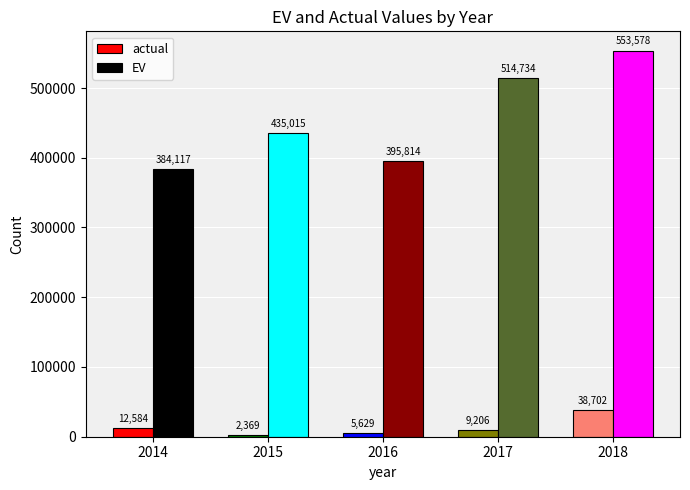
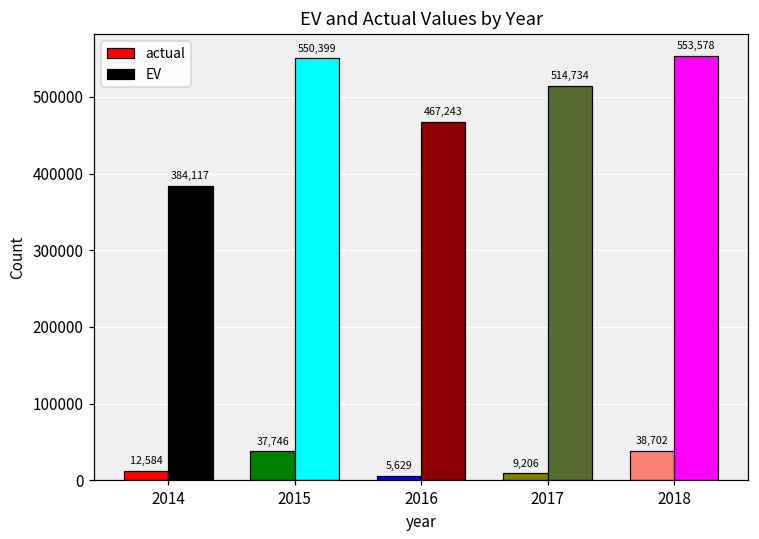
actual, 2015: 2,369 -> 37,746
EV, 2015: 435,015 -> 550,399
EV, 2016: 395,814 -> 467,243
